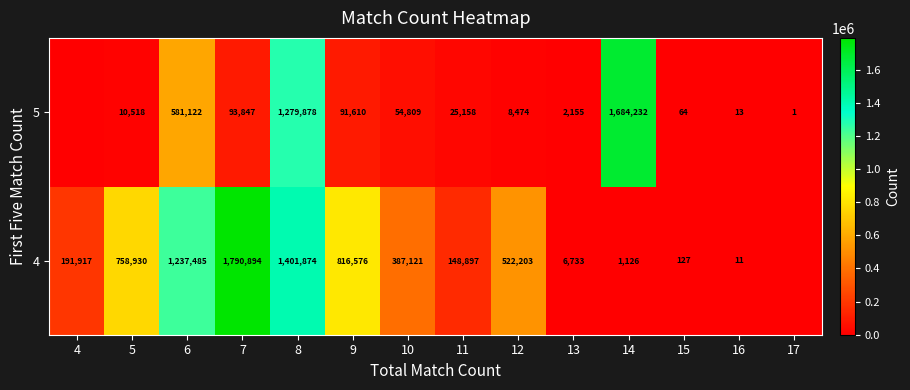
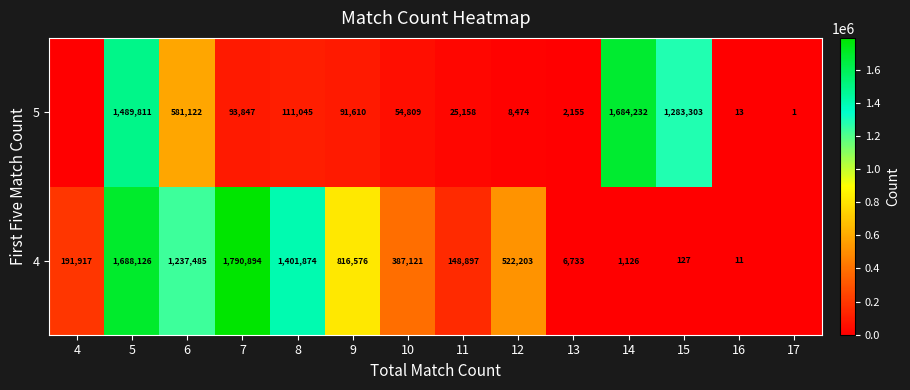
5, 5: 10,518 -> 1,489,811
5, 8: 1,279,878 -> 111,045
5, 15: 64 -> 1,283,303
4, 5: 758,930 -> 1,688,126
